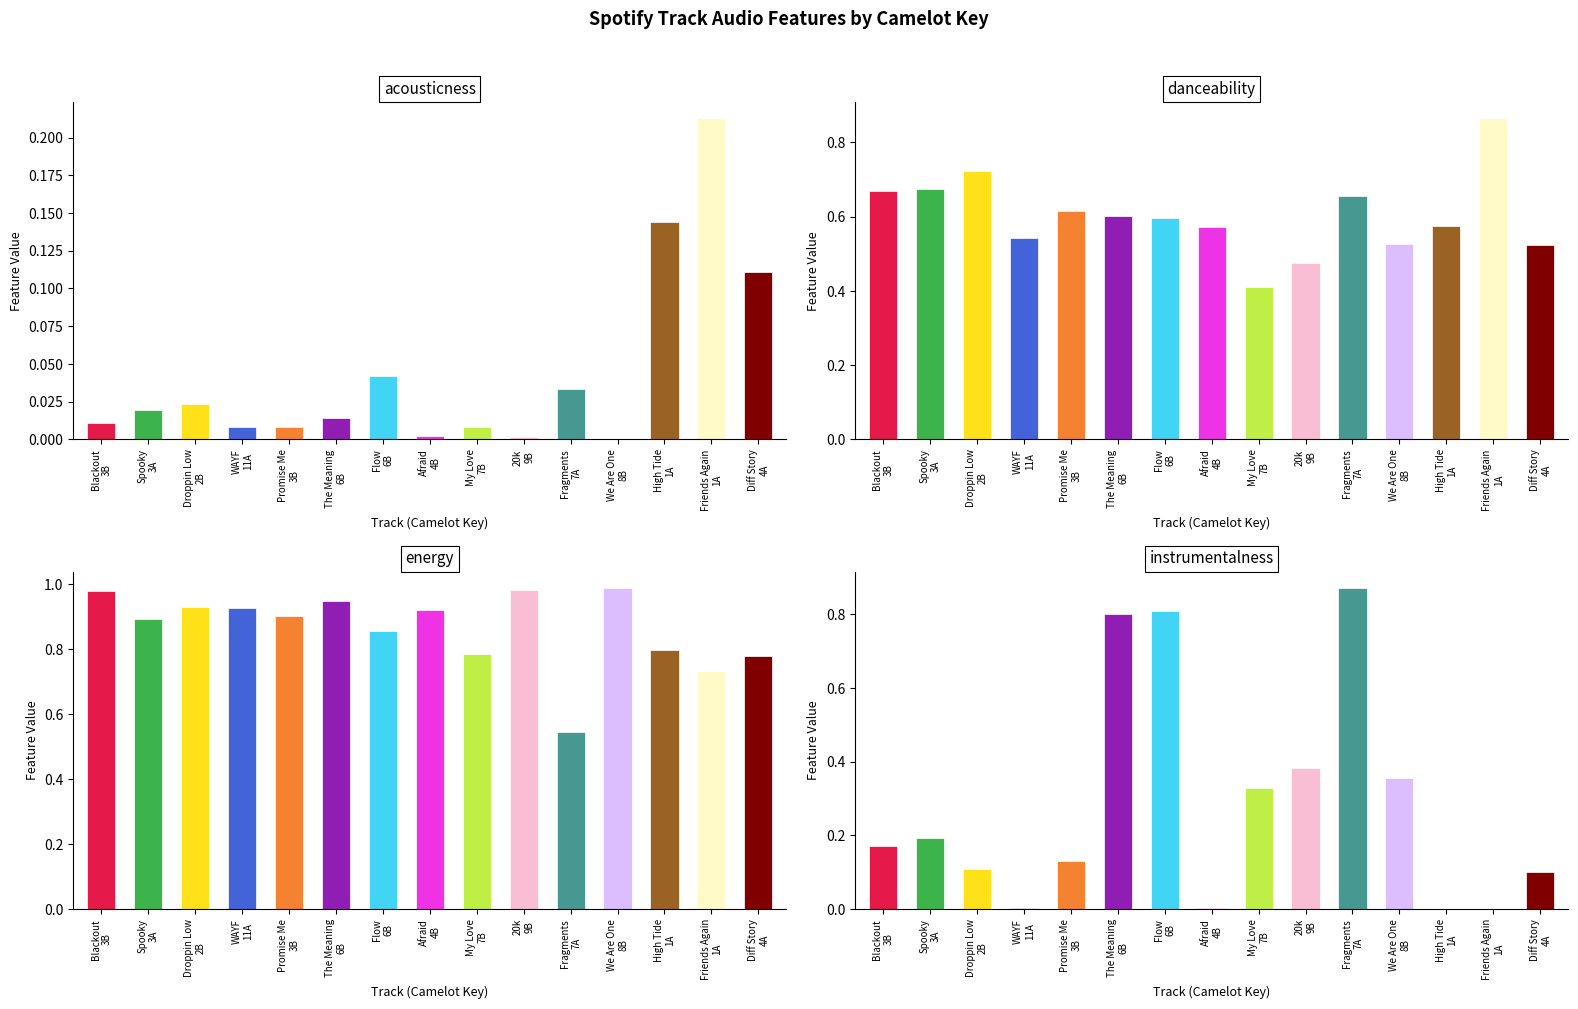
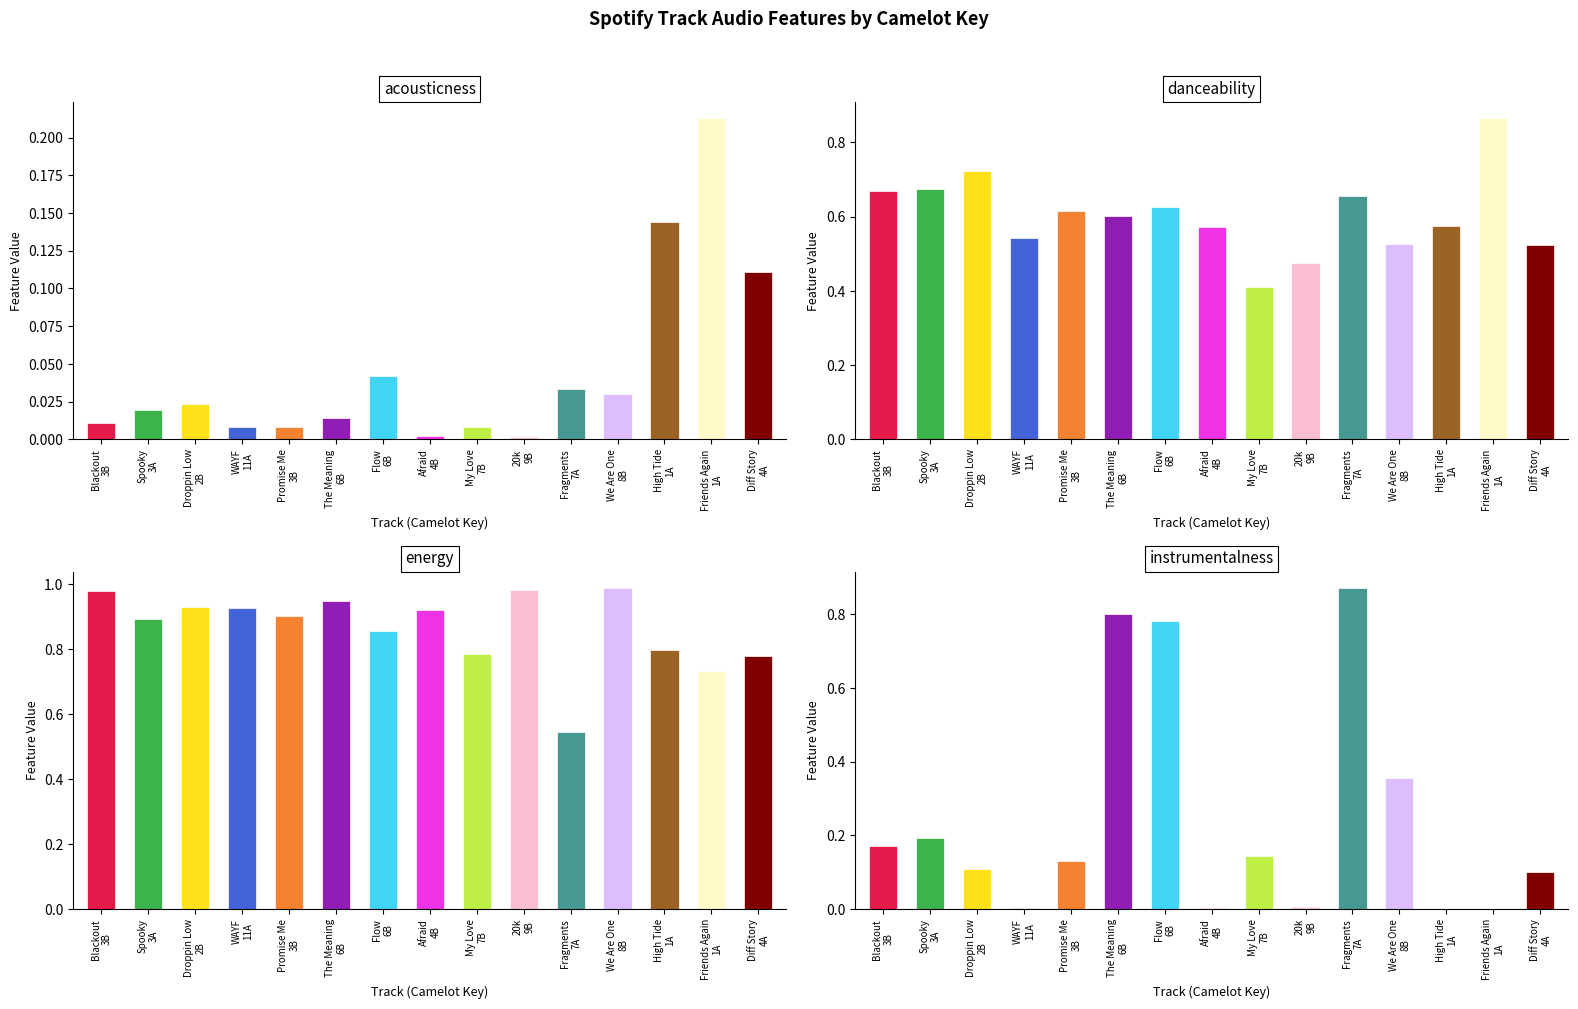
acousticness, We Are One 8B: 0.001 -> 0.030
danceability, Flow 6B: 0.60 -> 0.63
instrumentalness, Flow 6B: 0.81 -> 0.78
instrumentalness, My Love 7B: 0.33 -> 0.15
instrumentalness, 20k 9B: 0.38 -> 0.00
